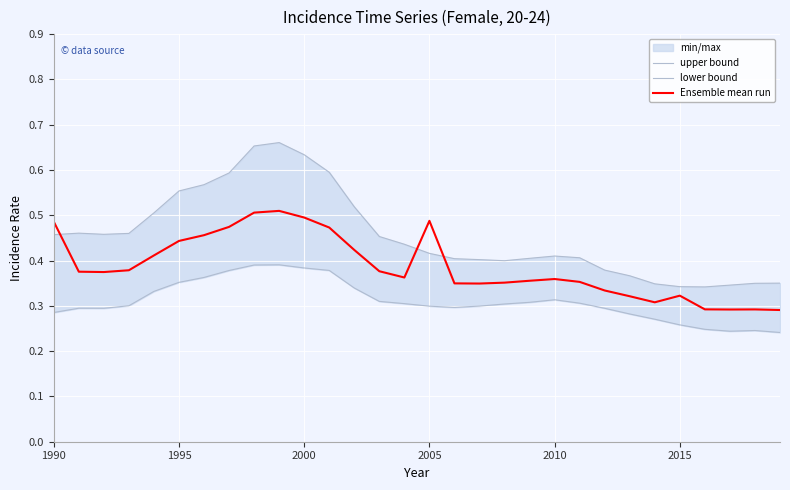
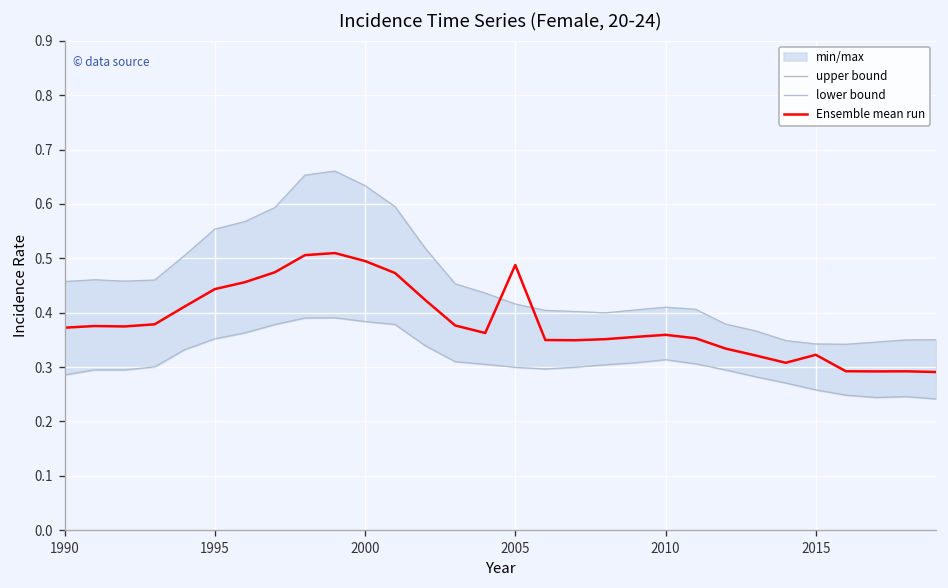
Ensemble mean run, 1990: 0.49 -> 0.37
